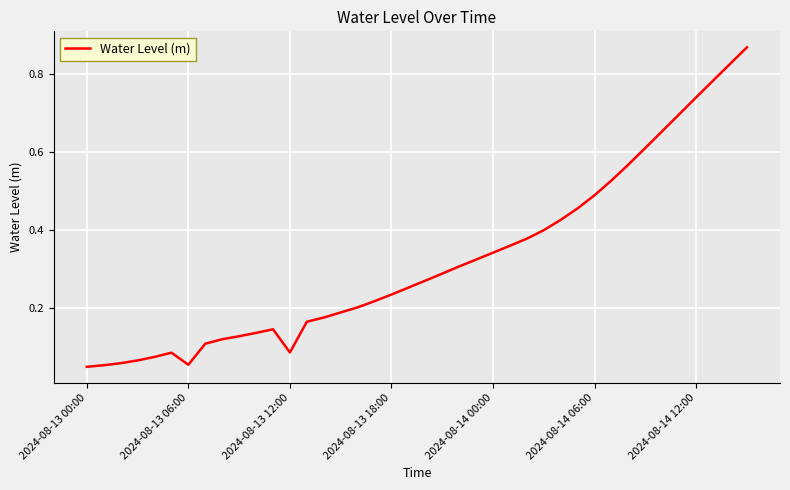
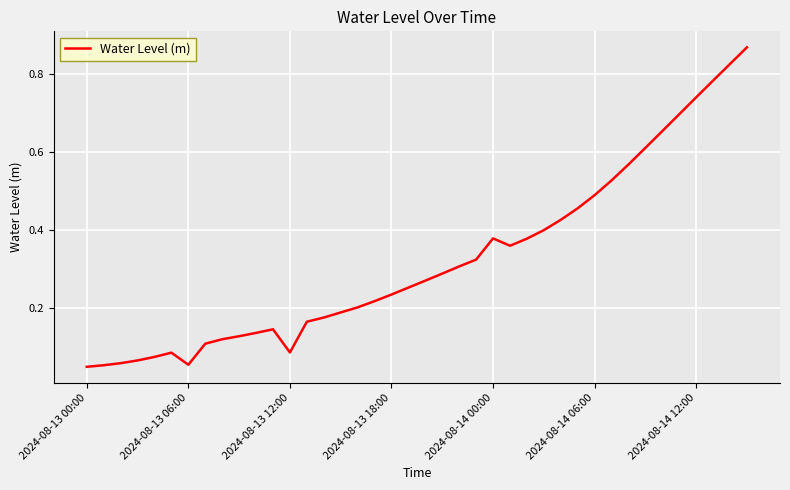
2024-08-14 00:00: 0.34 -> 0.38
